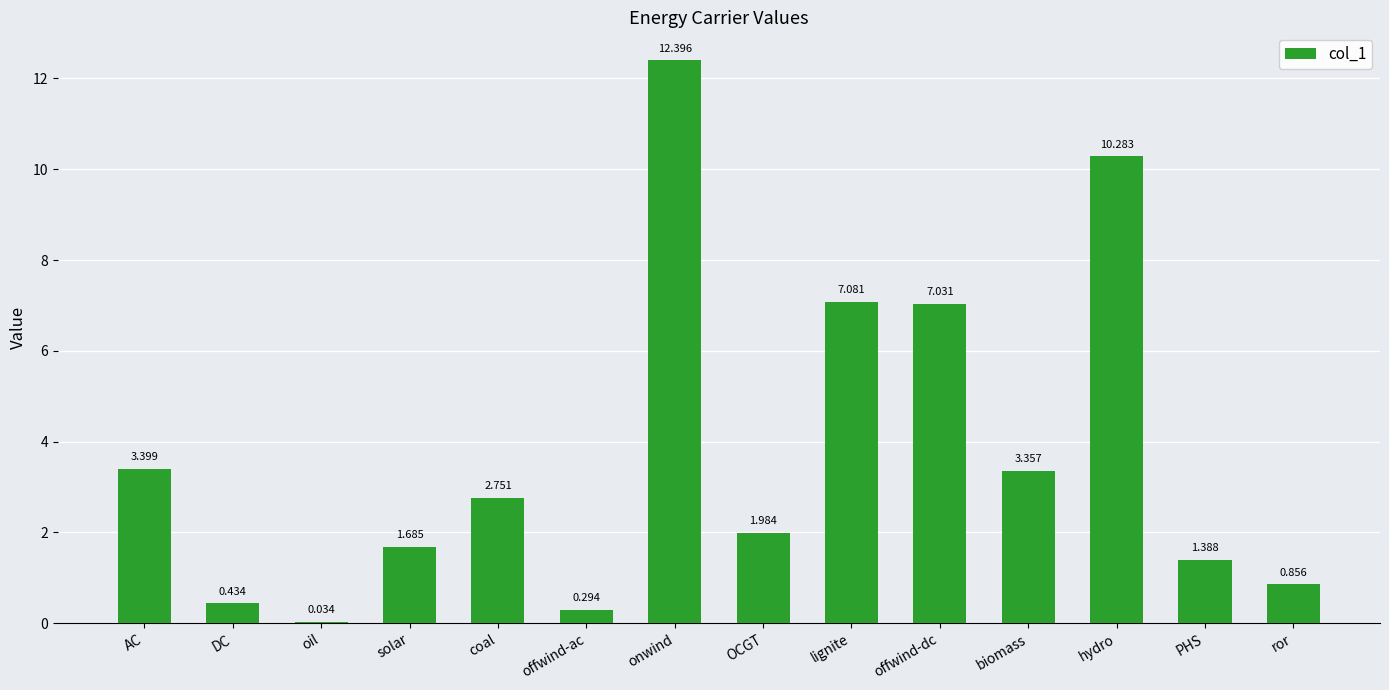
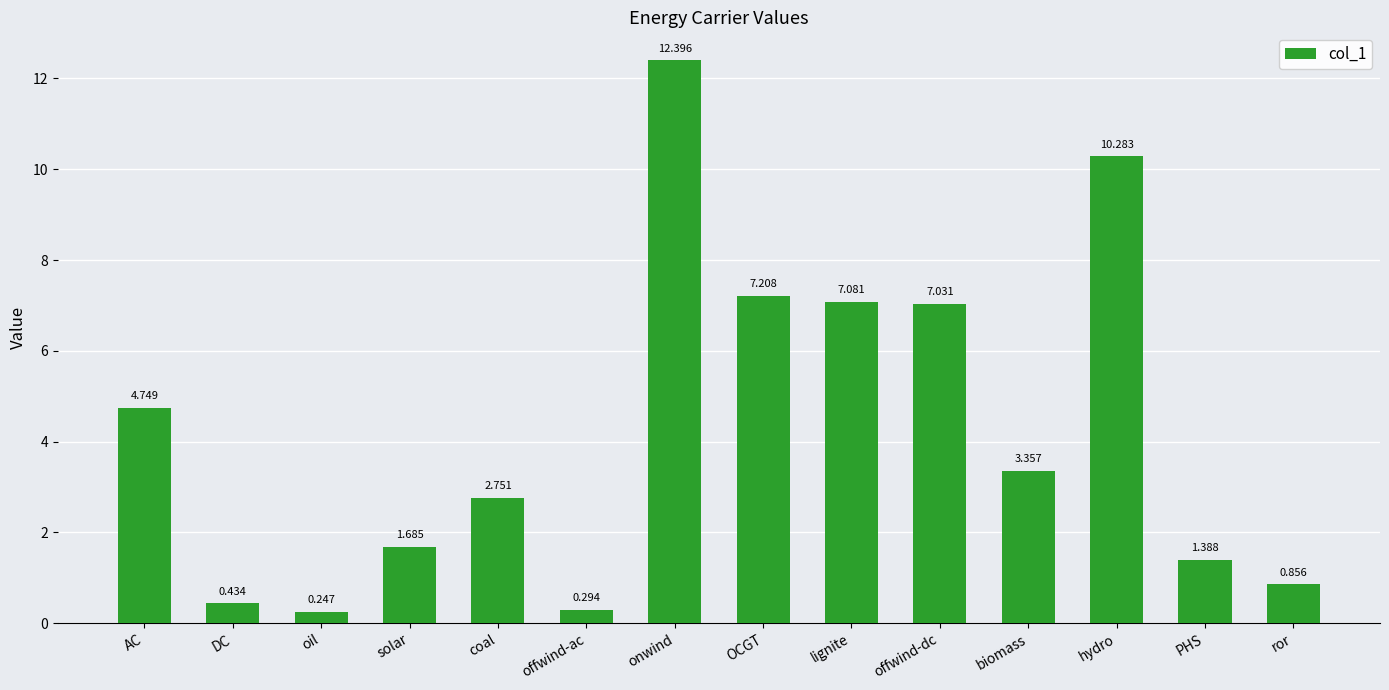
AC: 3.399 -> 4.749
oil: 0.034 -> 0.247
OCGT: 1.984 -> 7.208
